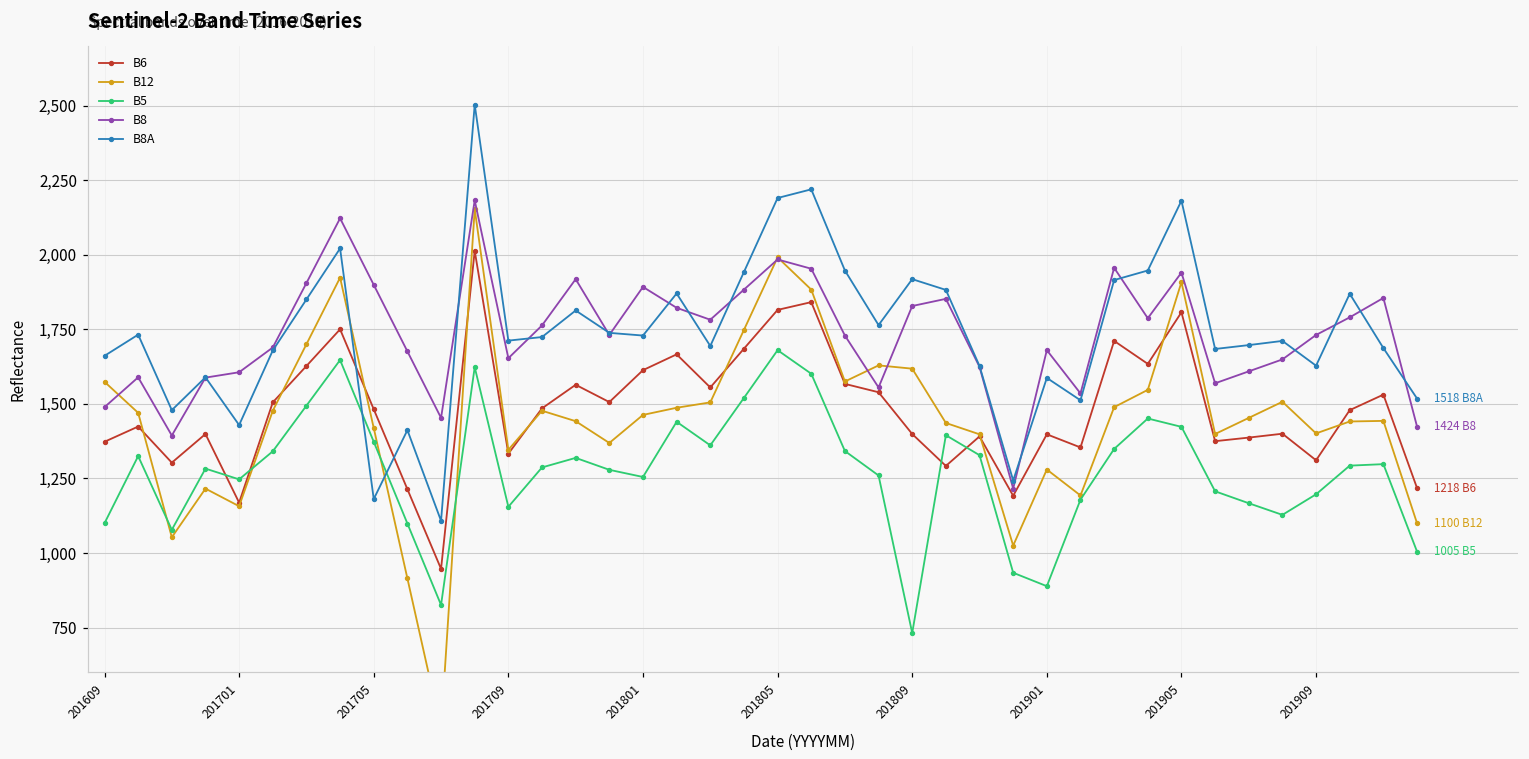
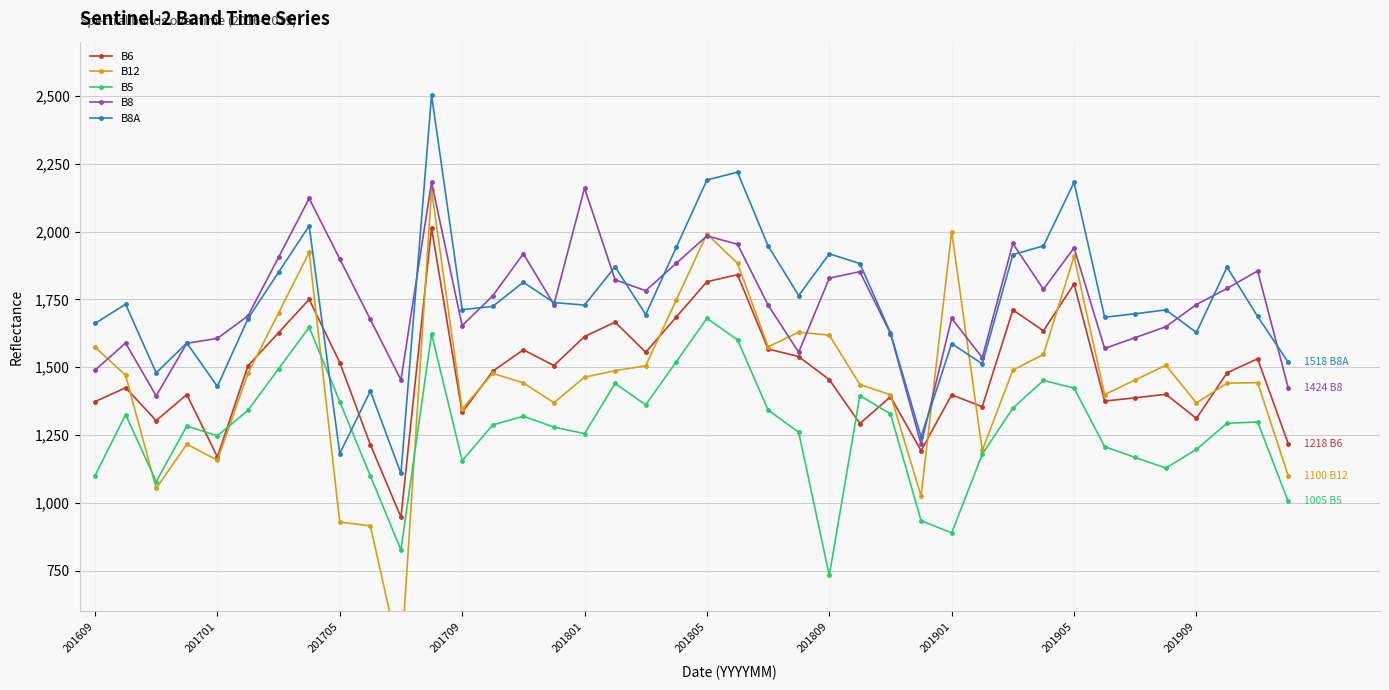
B6, 201705: 1,480 -> 1,520
B12, 201705: 1,420 -> 930
B8, 201801: 1,890 -> 2,160
B6, 201809: 1,400 -> 1,450
B12, 201901: 1,280 -> 2,000
B12, 201909: 1,400 -> 1,370
